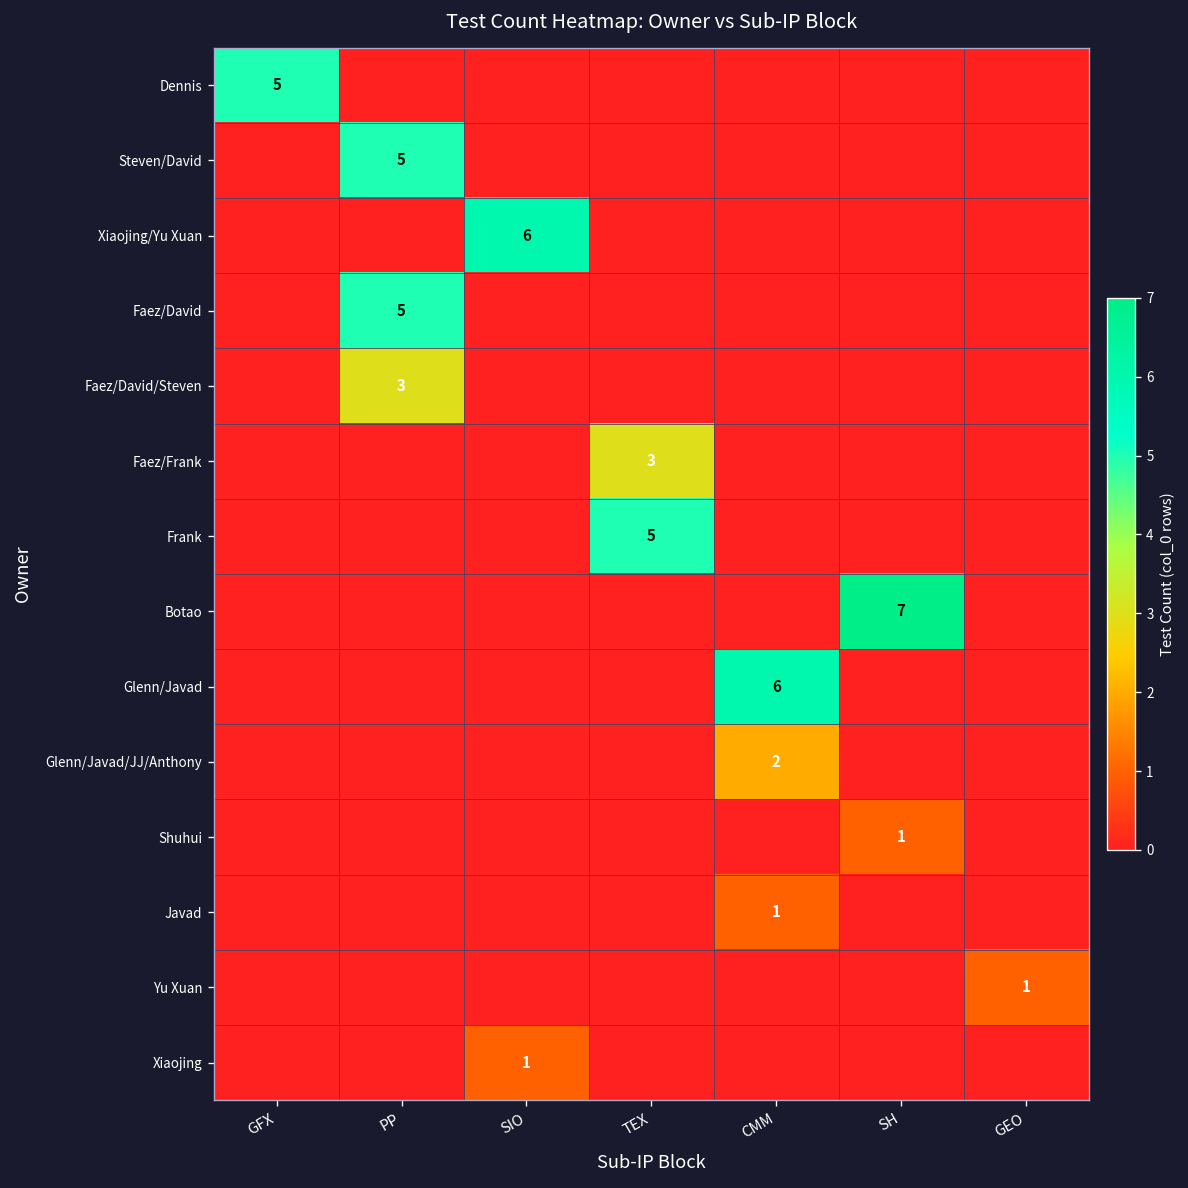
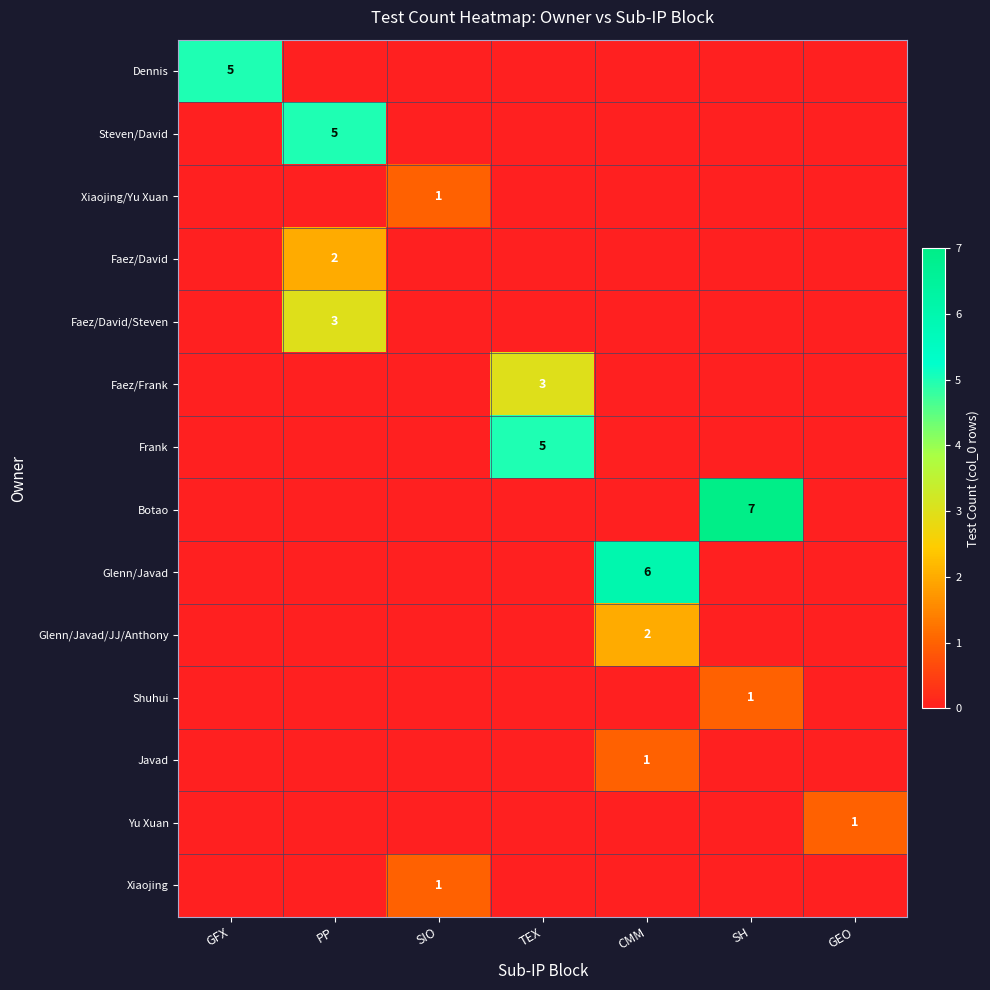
Xiaojing/Yu Xuan, SIO: 6 -> 1
Faez/David, PP: 5 -> 2
